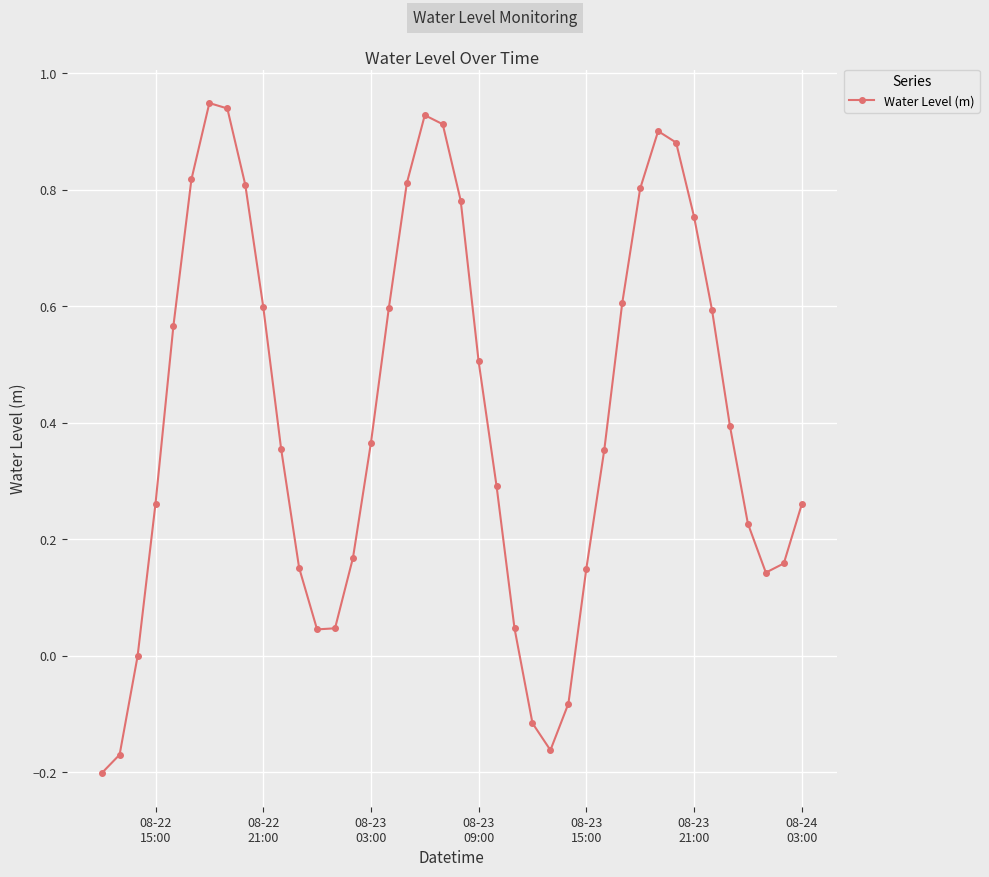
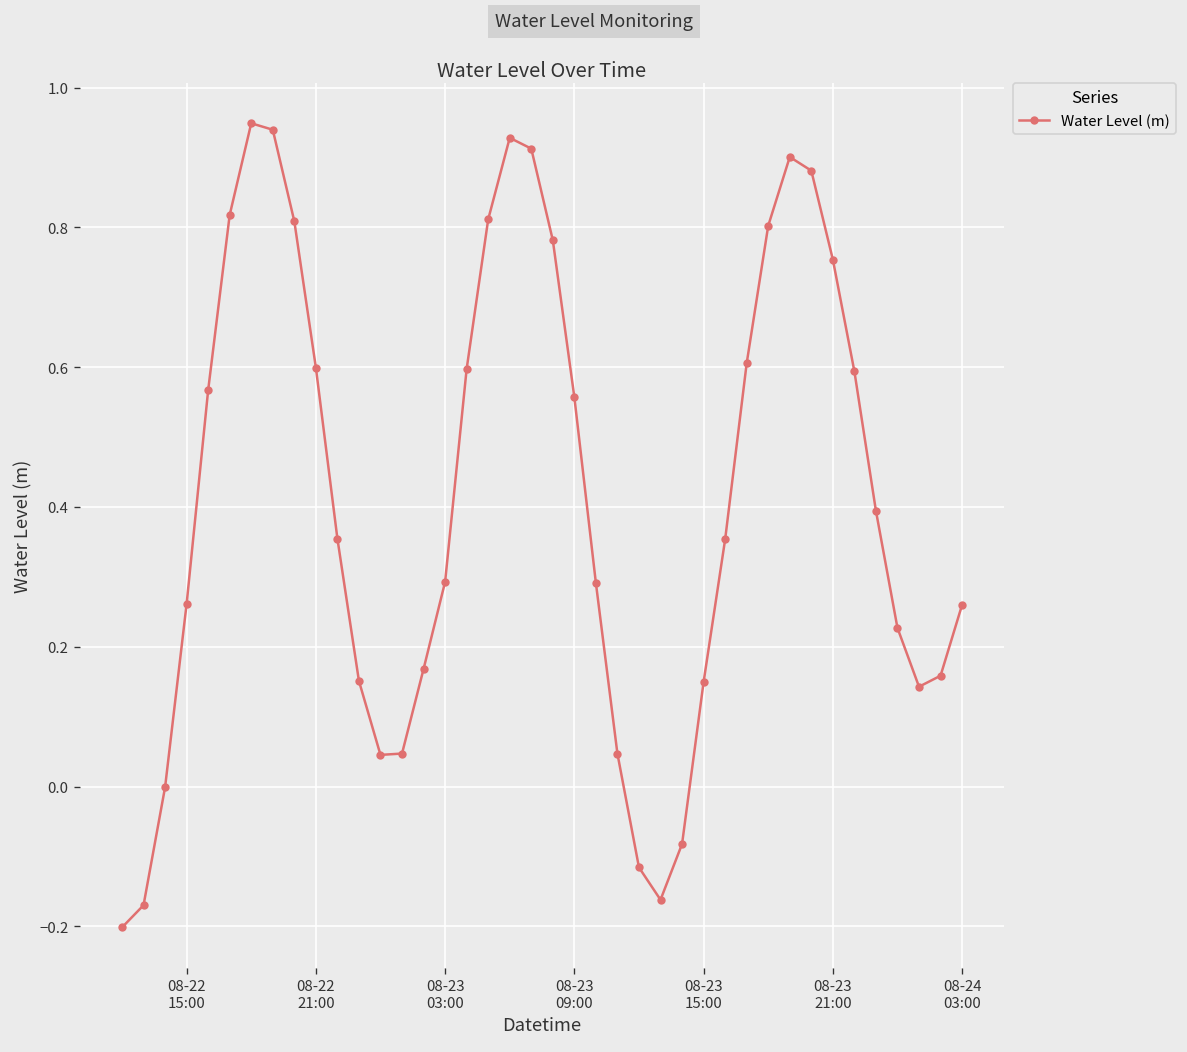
08-23 03:00: 0.37 -> 0.29
08-23 09:00: 0.51 -> 0.56
